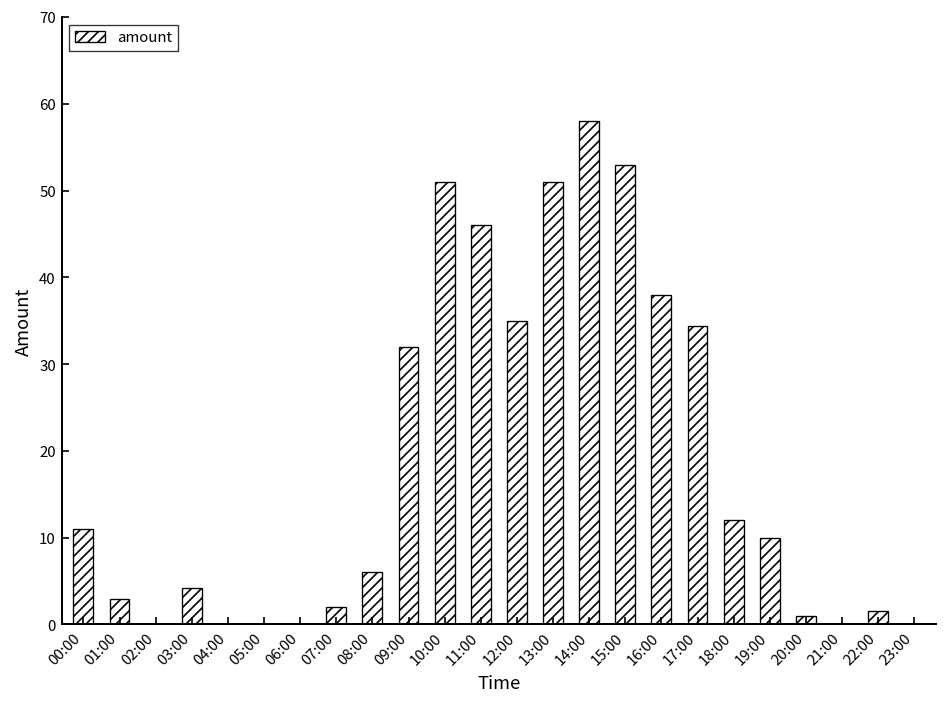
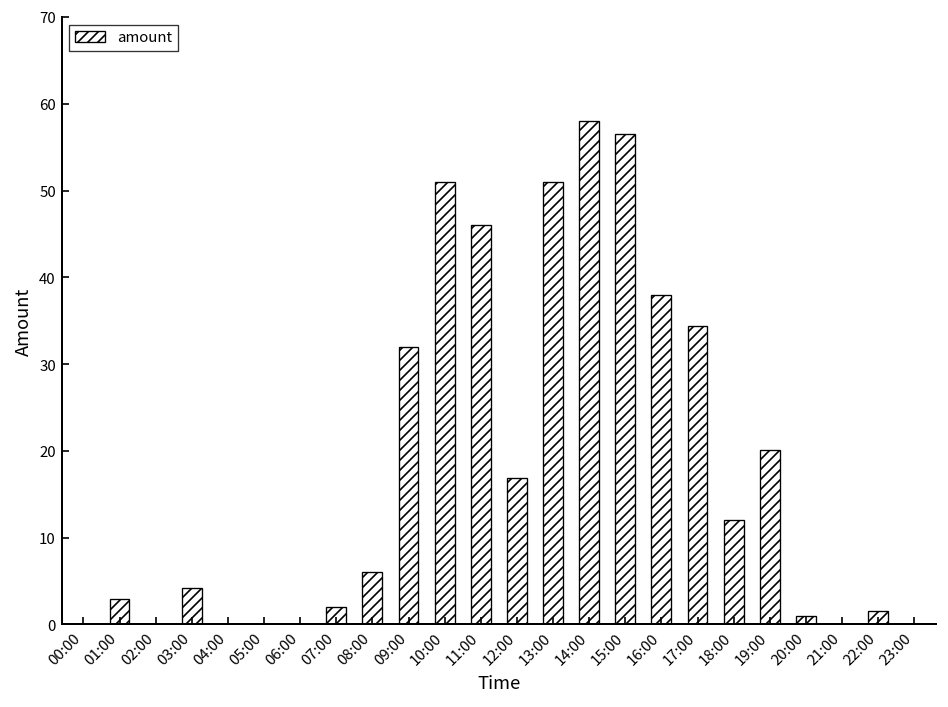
00:00: 11 -> 0
12:00: 35 -> 17
15:00: 53 -> 57
19:00: 10 -> 20
